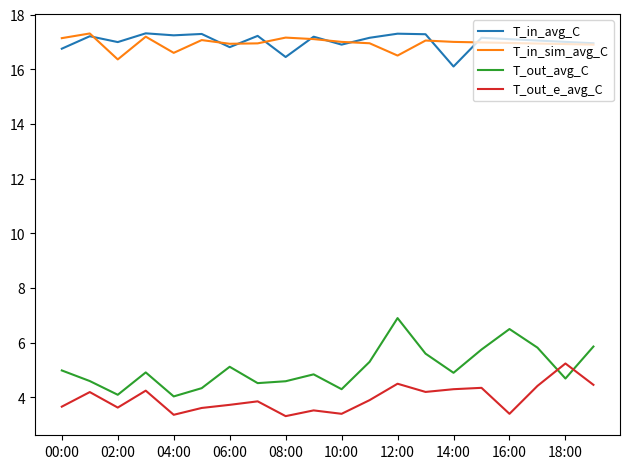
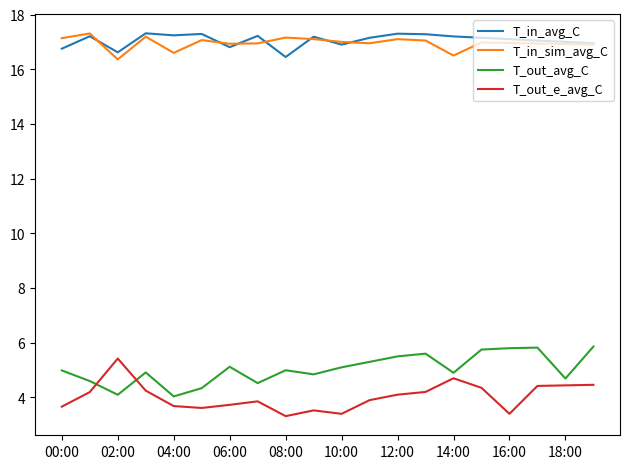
T_in_avg_C, 02:00: 17.0 -> 16.6
T_out_e_avg_C, 02:00: 3.6 -> 5.4
T_out_e_avg_C, 04:00: 3.4 -> 3.7
T_out_avg_C, 08:00: 4.6 -> 5.0
T_out_avg_C, 10:00: 4.3 -> 5.1
T_in_sim_avg_C, 12:00: 16.5 -> 17.1
T_out_avg_C, 12:00: 6.9 -> 5.5
T_out_e_avg_C, 12:00: 4.5 -> 4.1
T_in_avg_C, 14:00: 16.1 -> 17.2
T_in_sim_avg_C, 14:00: 17.0 -> 16.5
T_out_e_avg_C, 14:00: 4.3 -> 4.7
T_out_avg_C, 16:00: 6.5 -> 5.8
T_out_e_avg_C, 18:00: 5.2 -> 4.4
